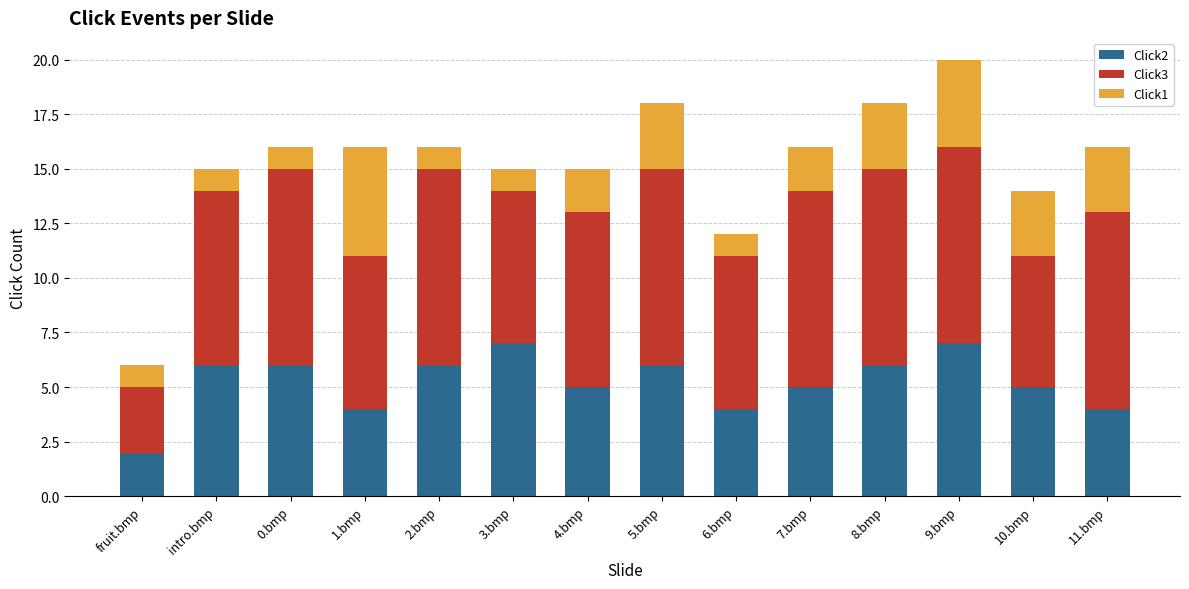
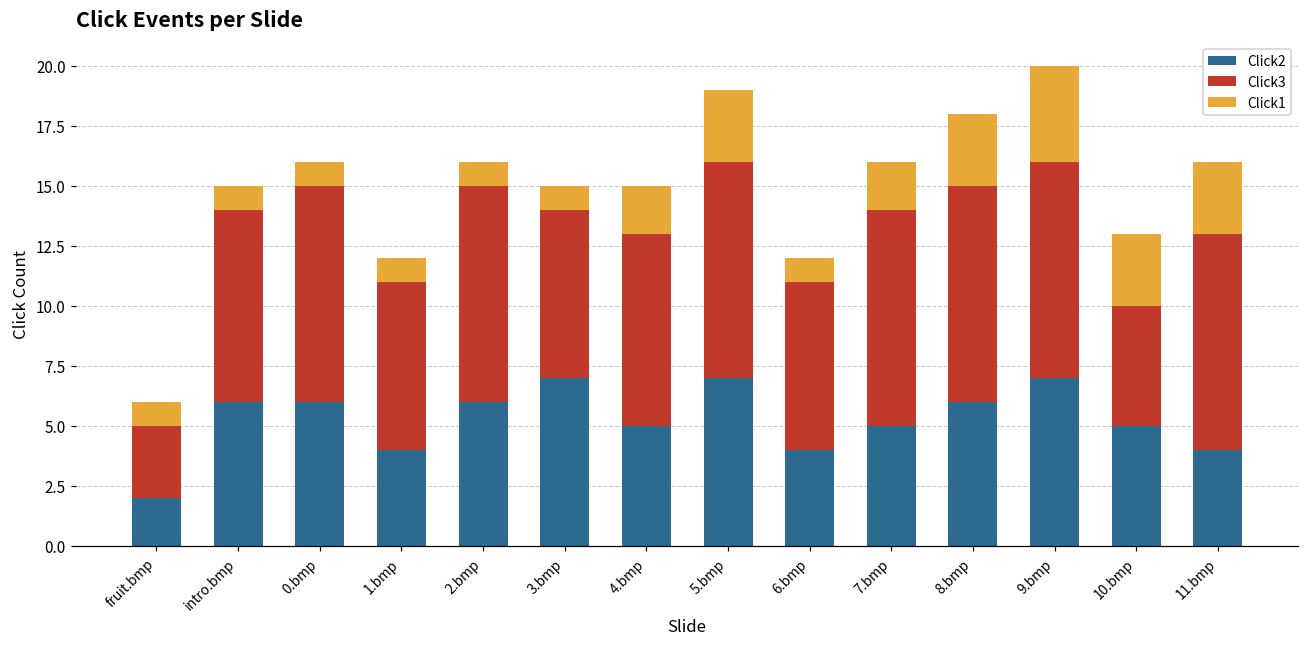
Click1, 1.bmp: 5 -> 1
Click2, 5.bmp: 6 -> 7
Click3, 10.bmp: 6 -> 5
